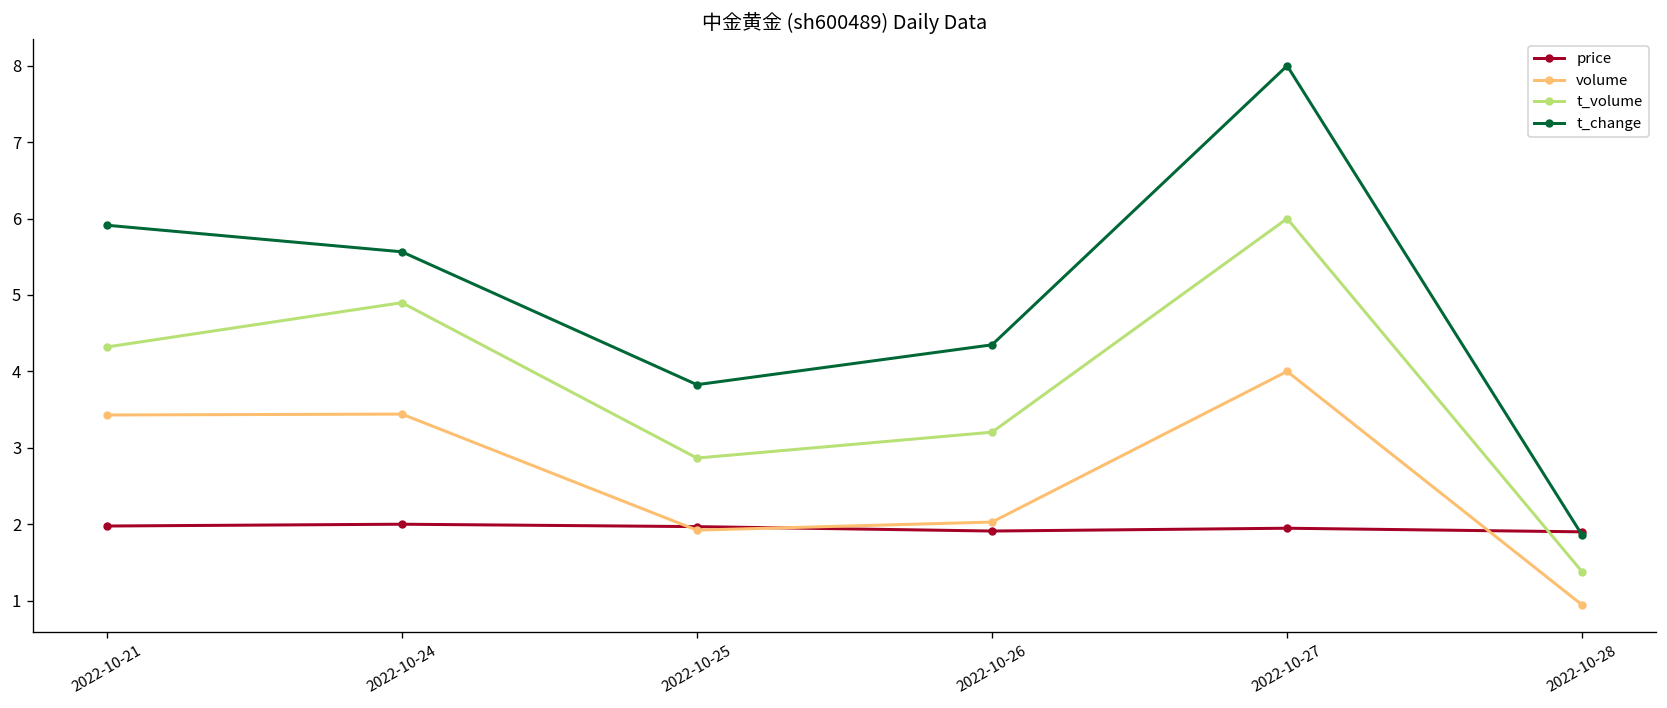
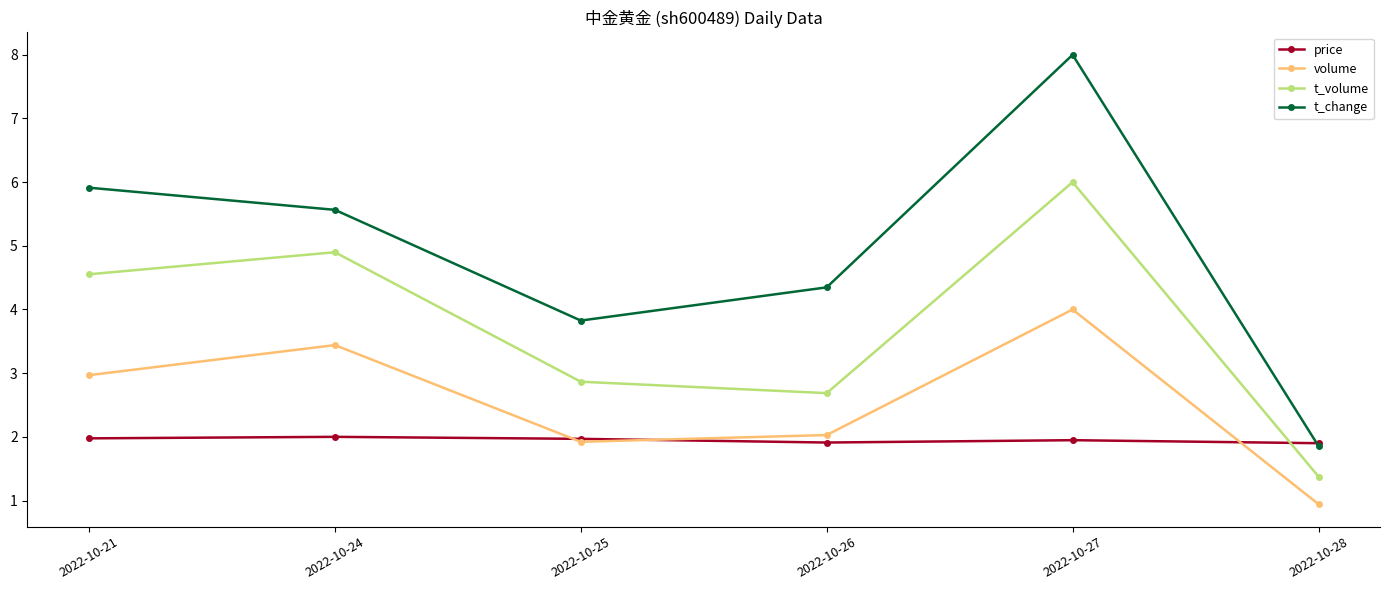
volume, 2022-10-21: 3.4 -> 3.0
t_volume, 2022-10-21: 4.3 -> 4.6
t_volume, 2022-10-26: 3.2 -> 2.7
